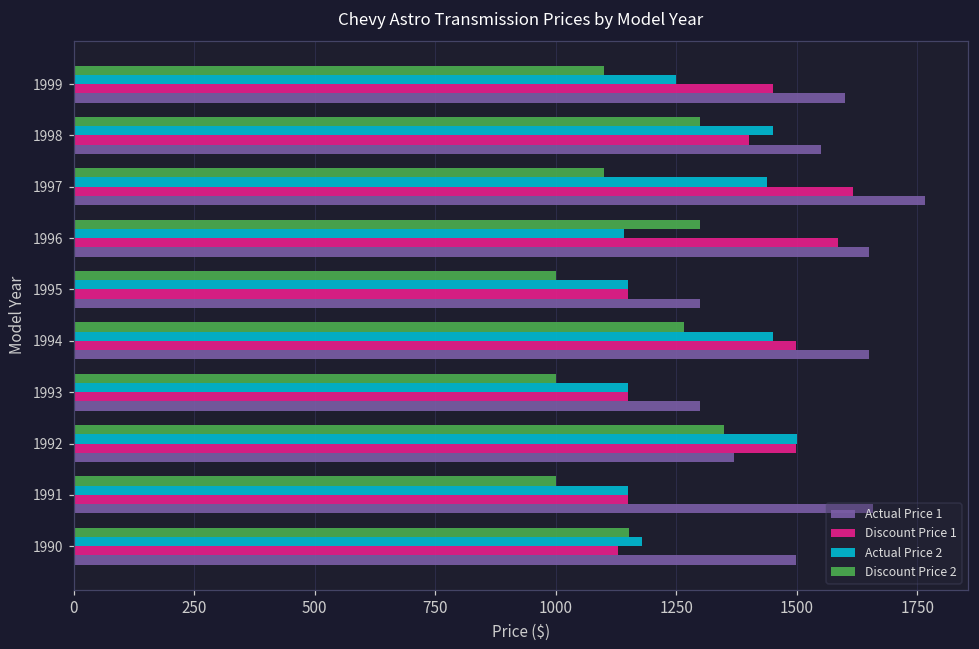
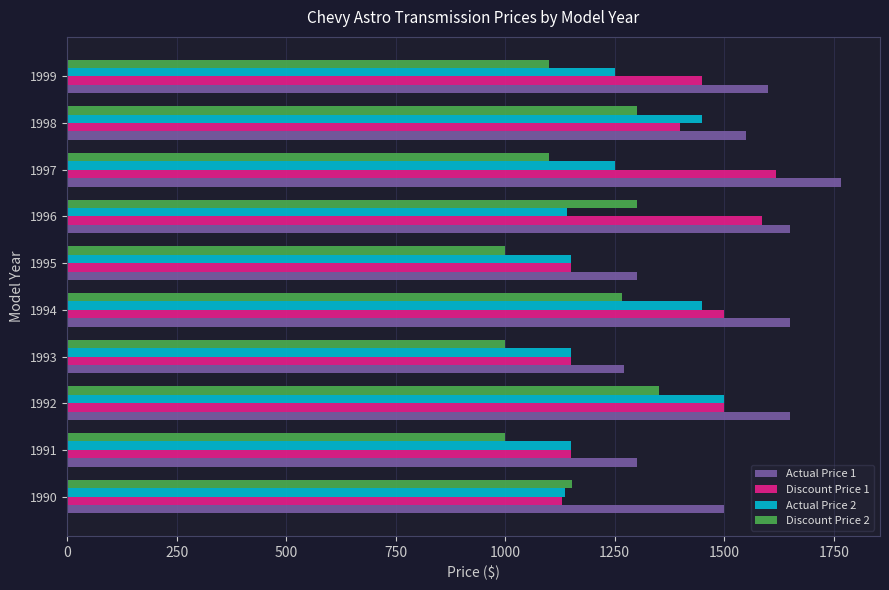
Actual Price 2, 1997: 1440 -> 1250
Actual Price 1, 1993: 1300 -> 1270
Actual Price 1, 1992: 1370 -> 1650
Actual Price 1, 1991: 1660 -> 1300
Actual Price 2, 1990: 1180 -> 1140
